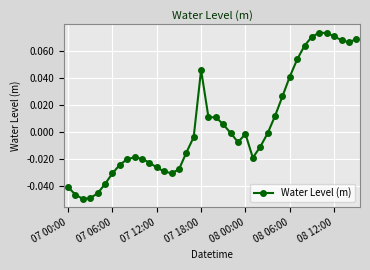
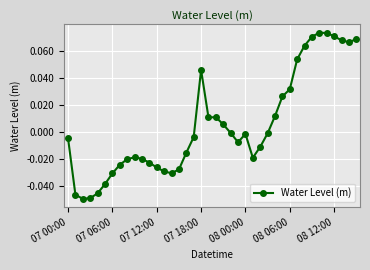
07 00:00: -0.041 -> -0.005
08 06:00: 0.041 -> 0.031
